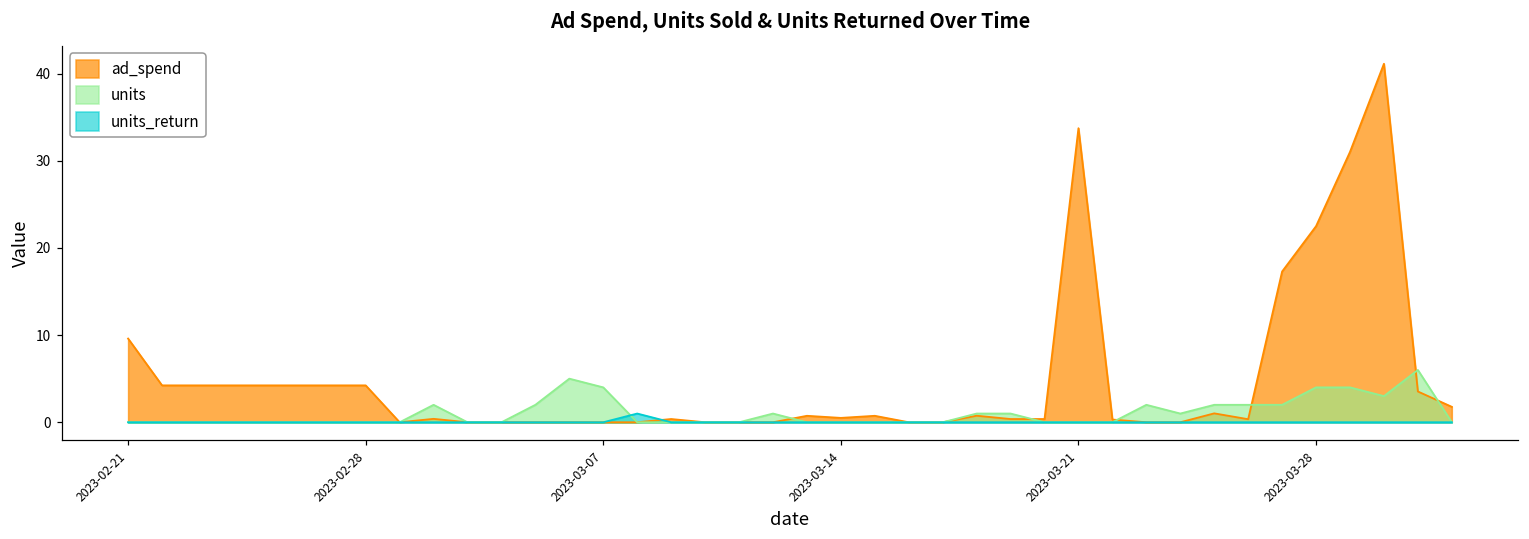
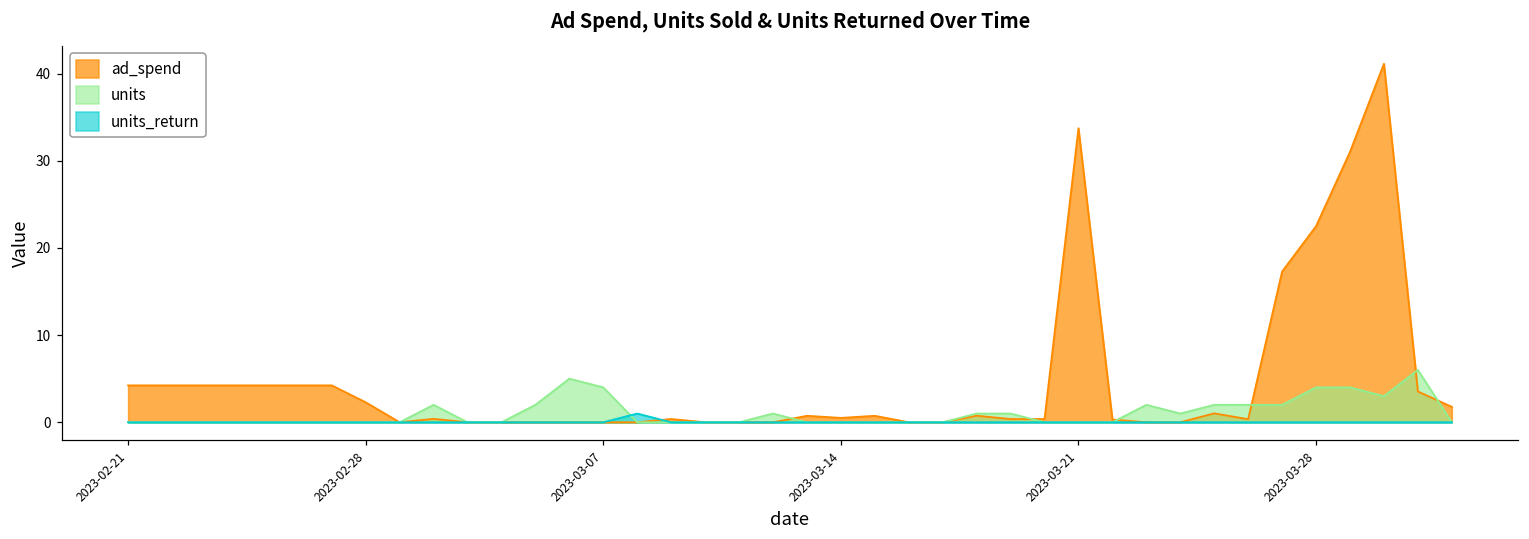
ad_spend, 2023-02-21: 10 -> 4
ad_spend, 2023-02-28: 4 -> 2
